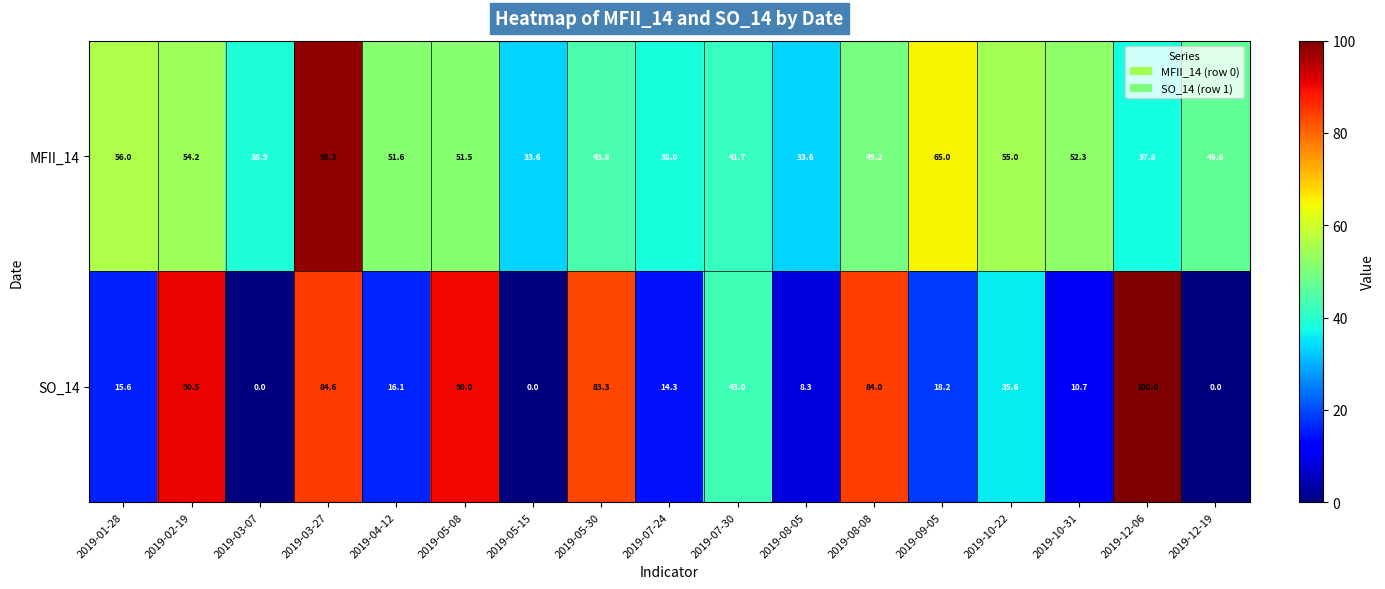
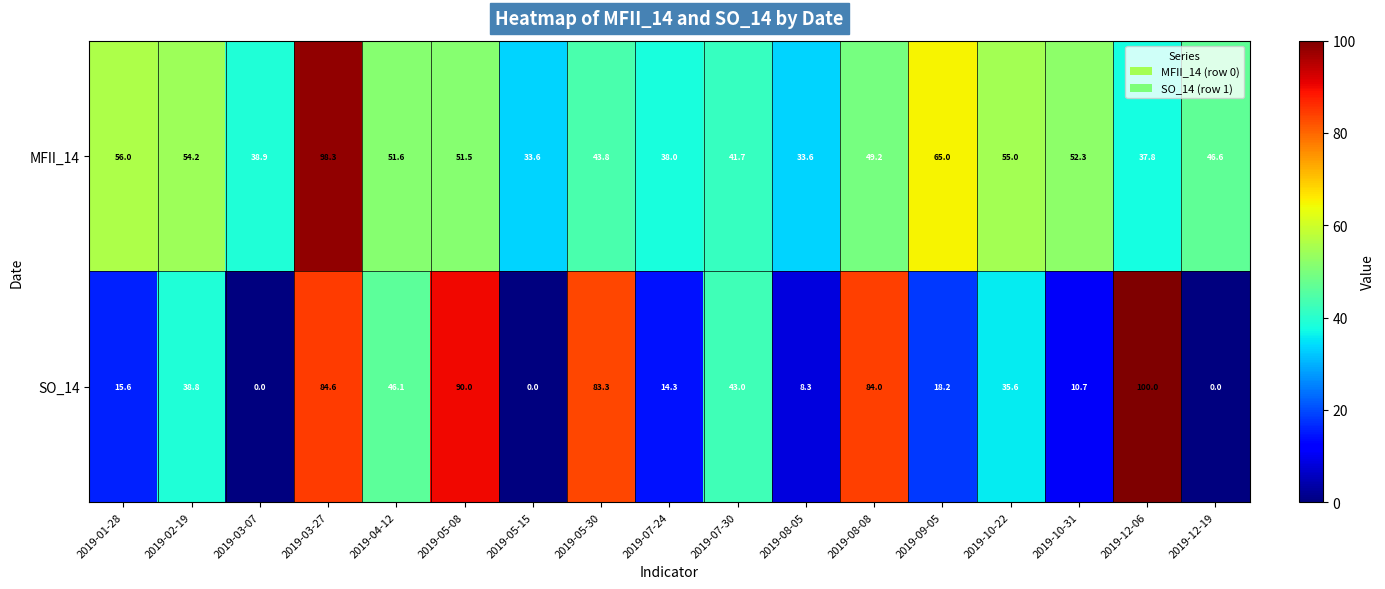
SO_14, 2019-02-19: 90.5 -> 38.8
SO_14, 2019-04-12: 16.1 -> 46.1
